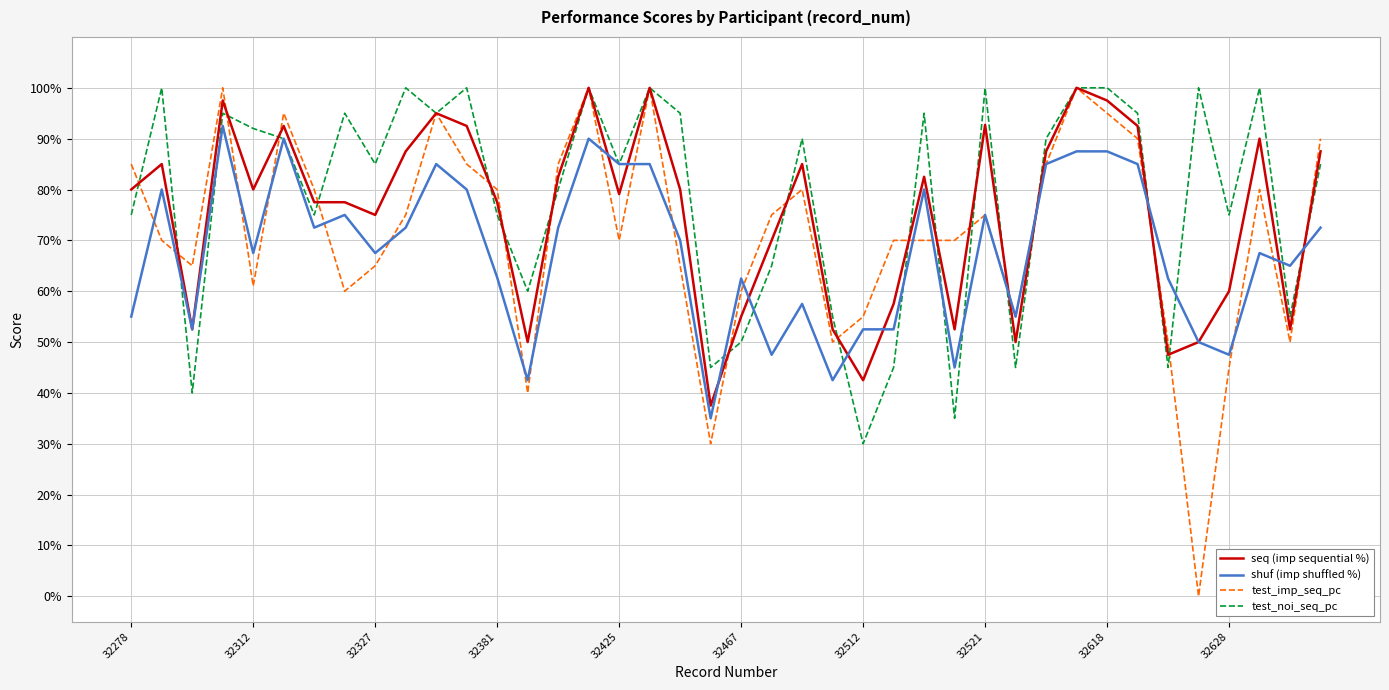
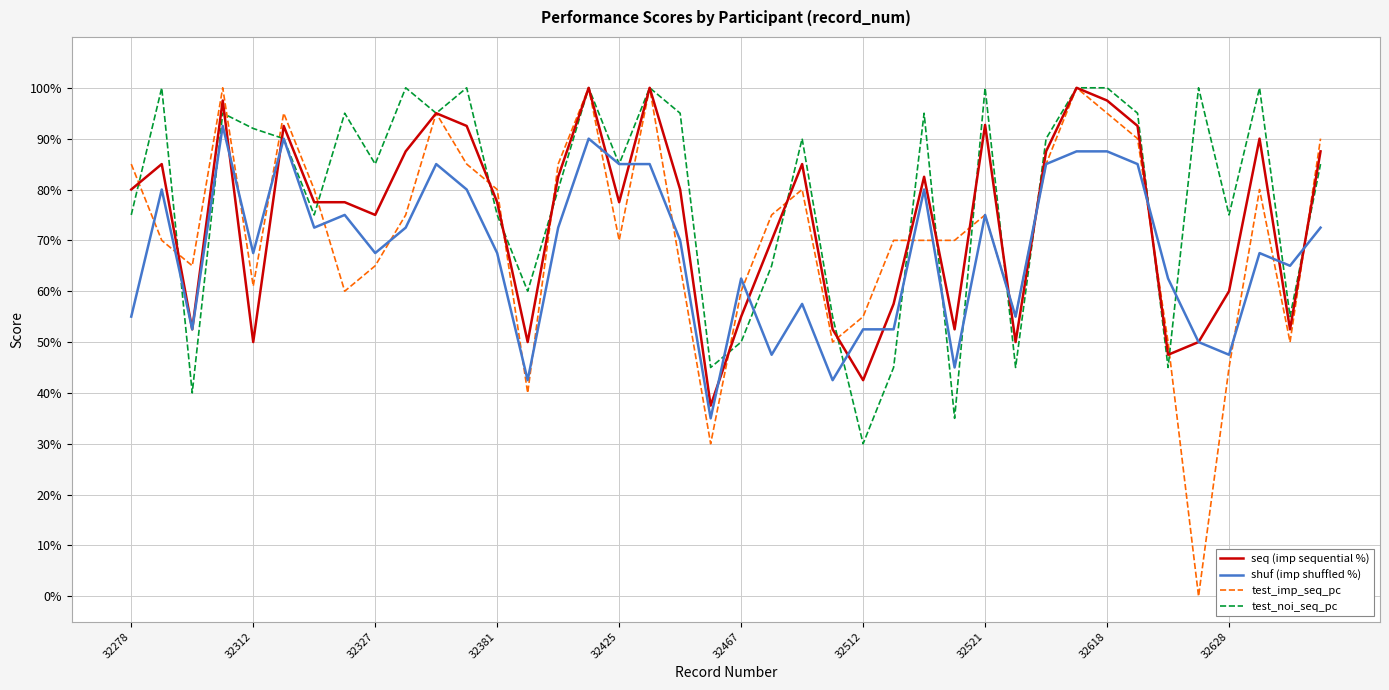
seq (imp sequential %), 32312: 80% -> 50%
shuf (imp shuffled %), 32381: 63% -> 68%
seq (imp sequential %), 32425: 79% -> 78%
